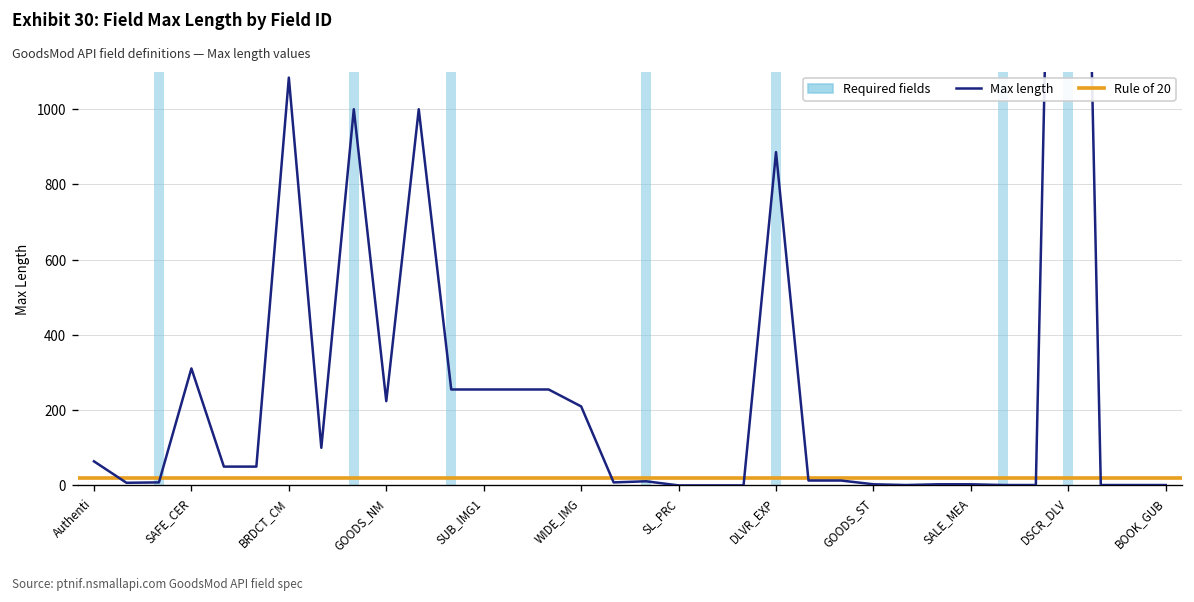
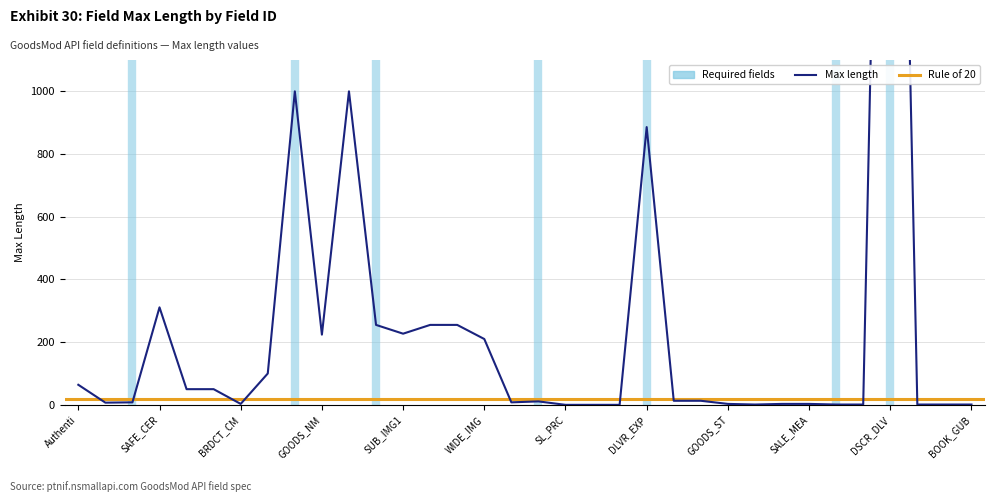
BRDCT_CM: 1080 -> 0
SUB_IMG1: 260 -> 230
